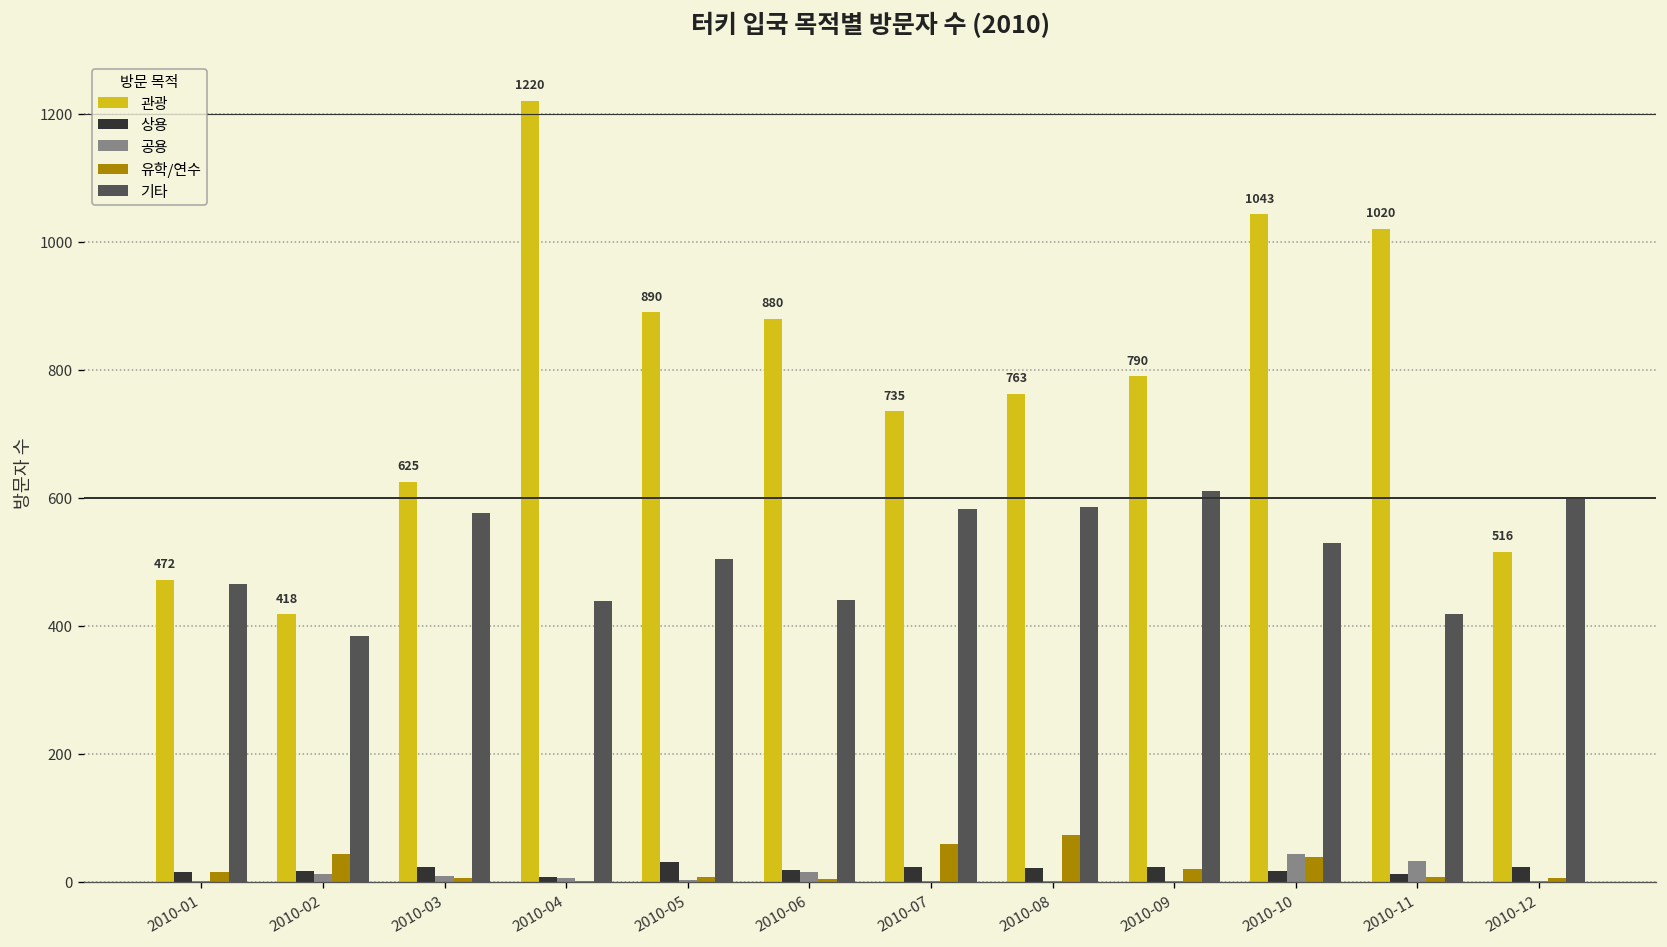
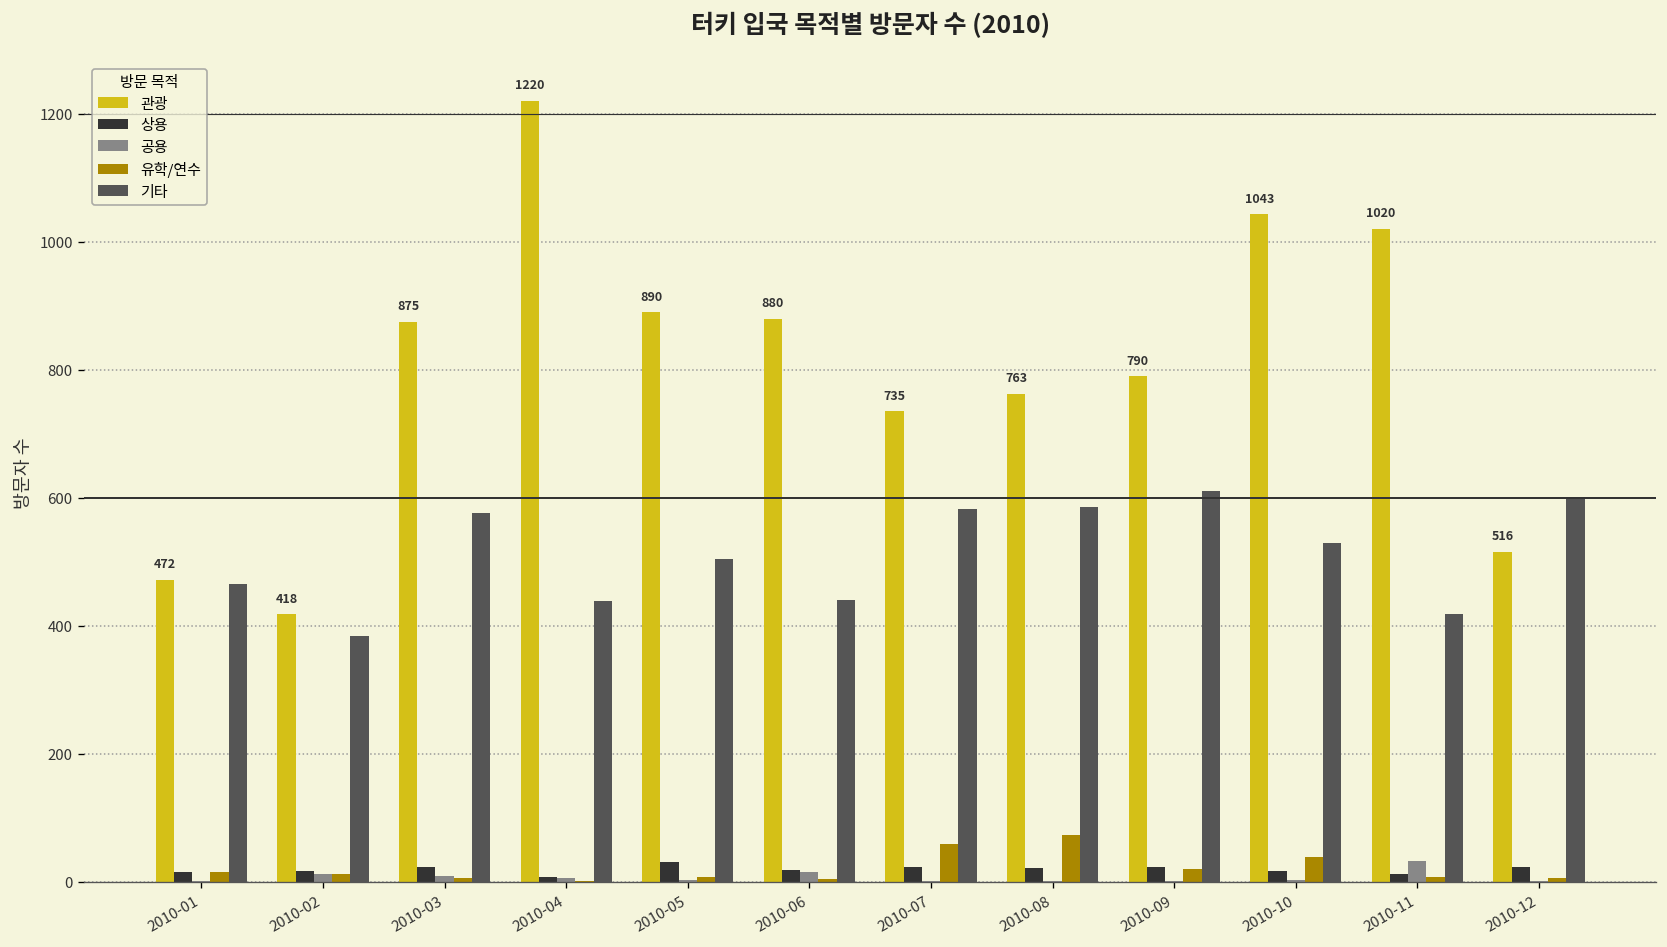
유학/연수, 2010-02: 40 -> 10
관광, 2010-03: 625 -> 875
공용, 2010-10: 40 -> 0
